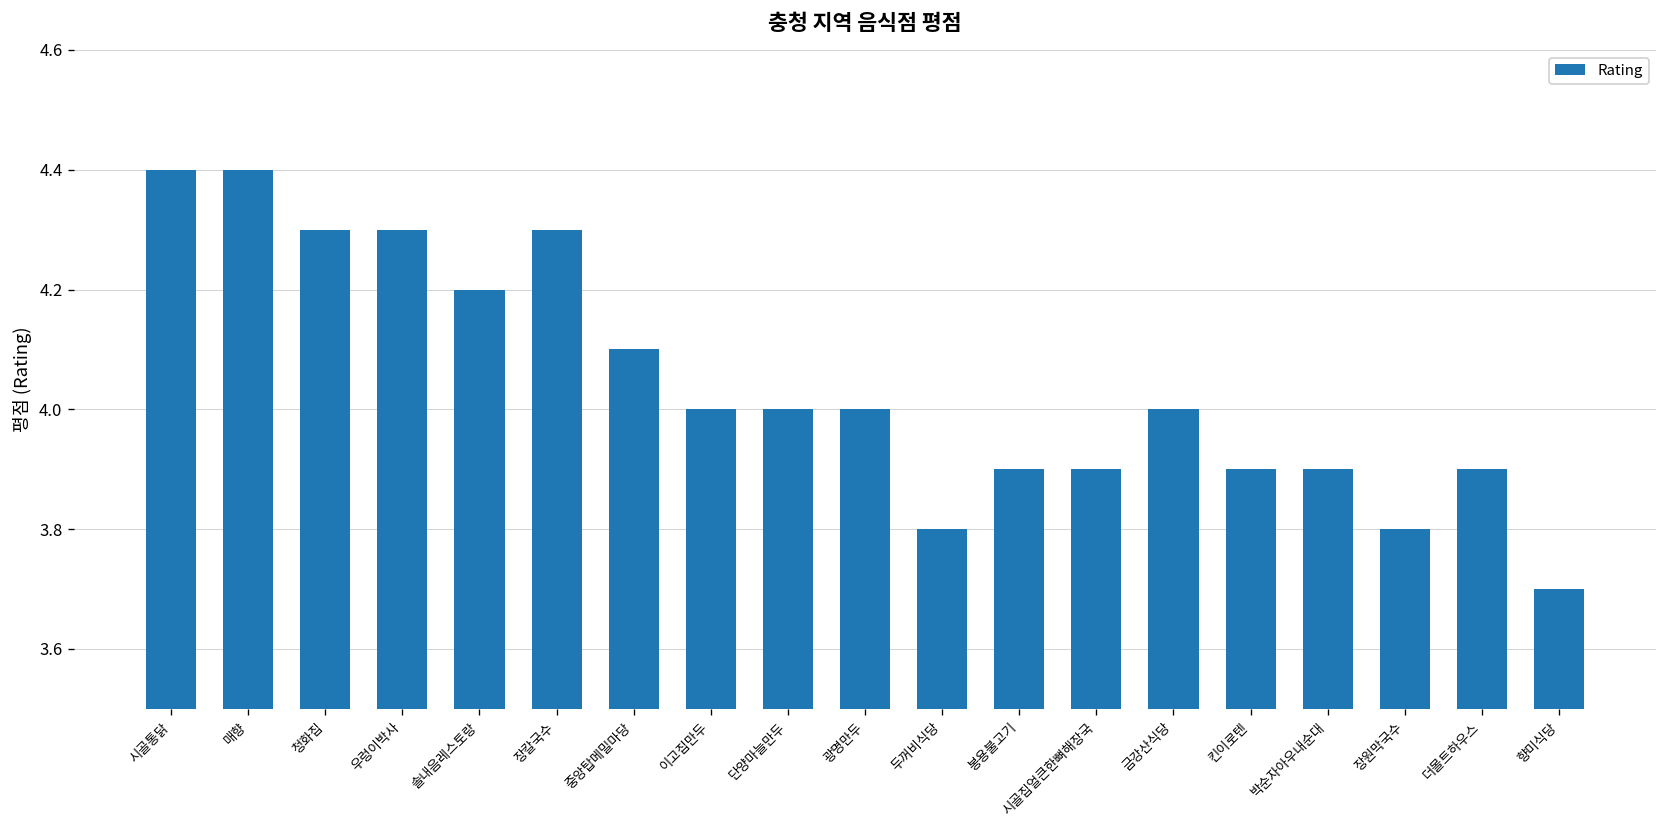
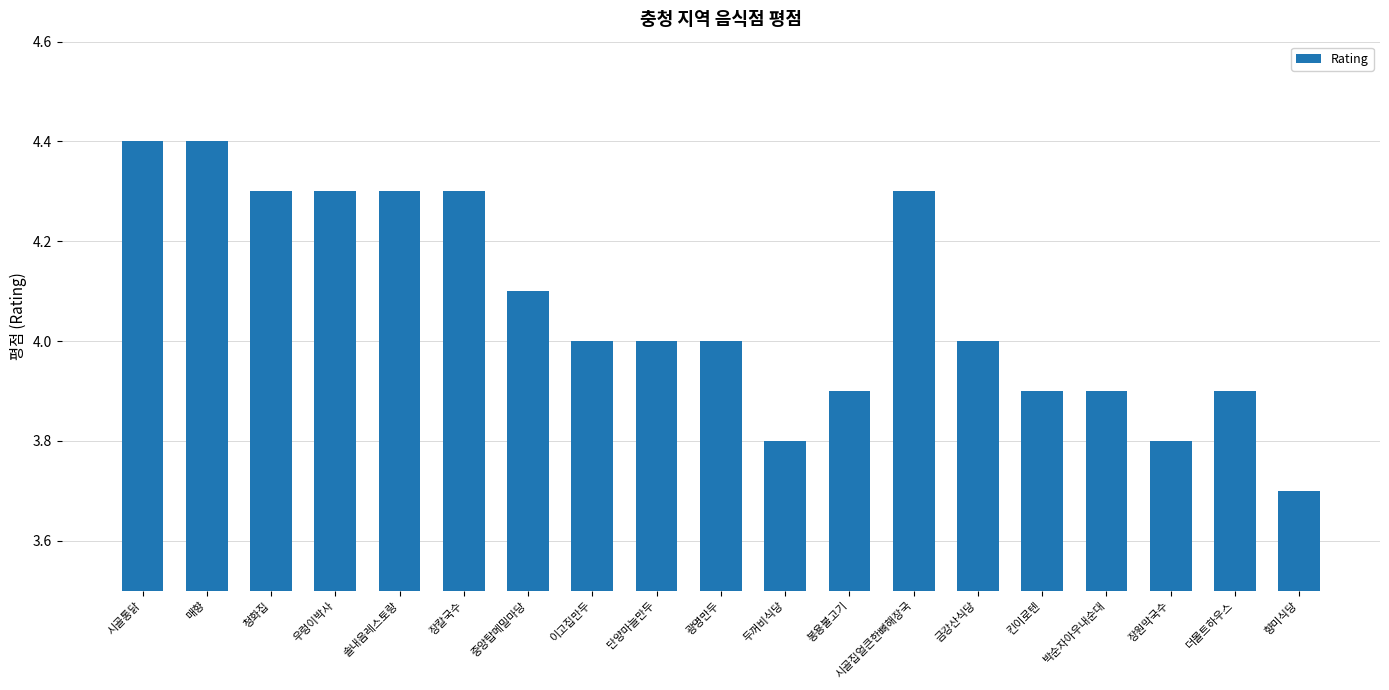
솔내음레스토랑: 4.2 -> 4.3
시골집얼큰한뼈해장국: 3.9 -> 4.3
